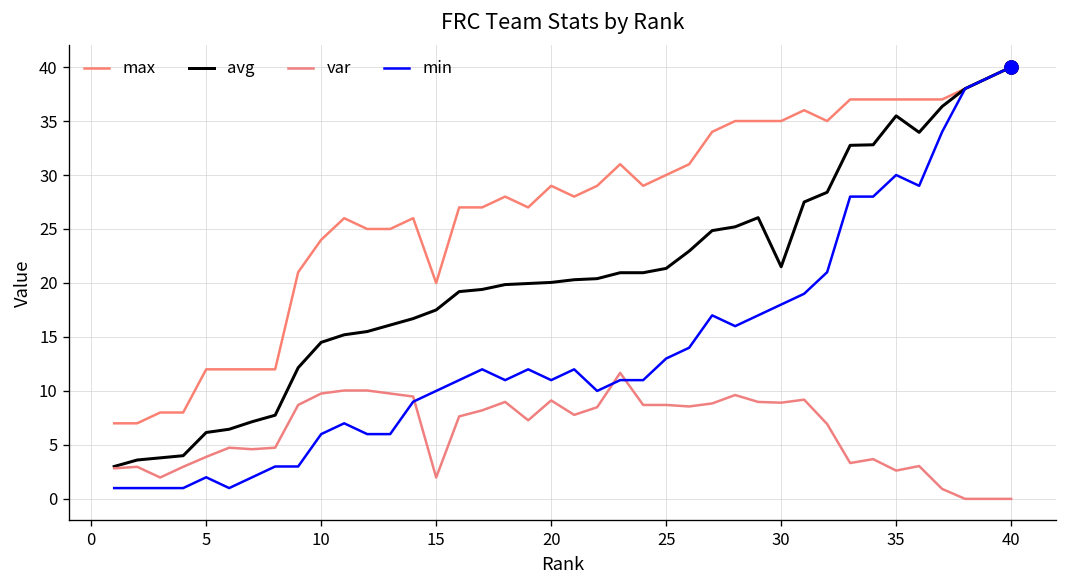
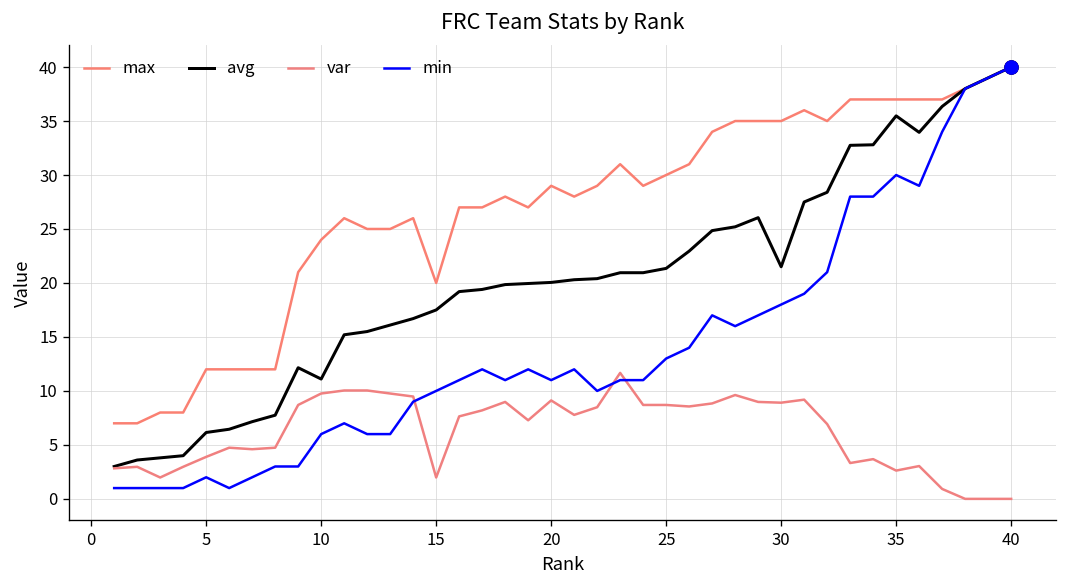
avg, 10: 15 -> 11
